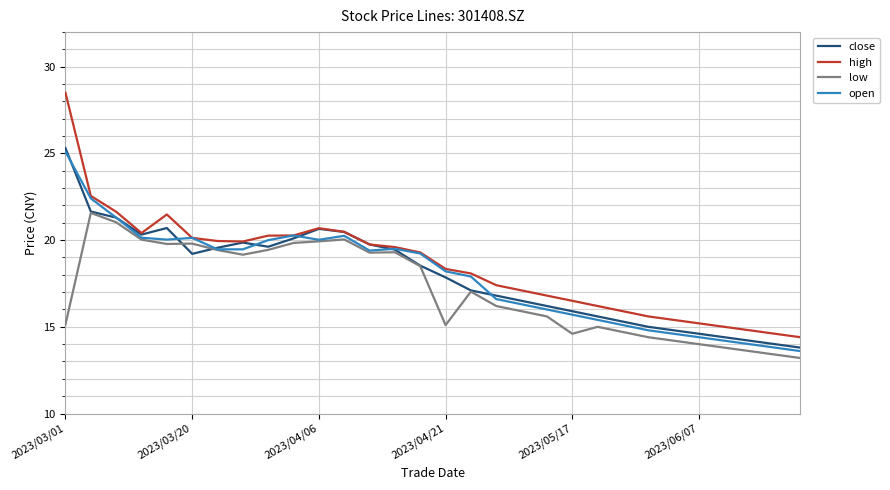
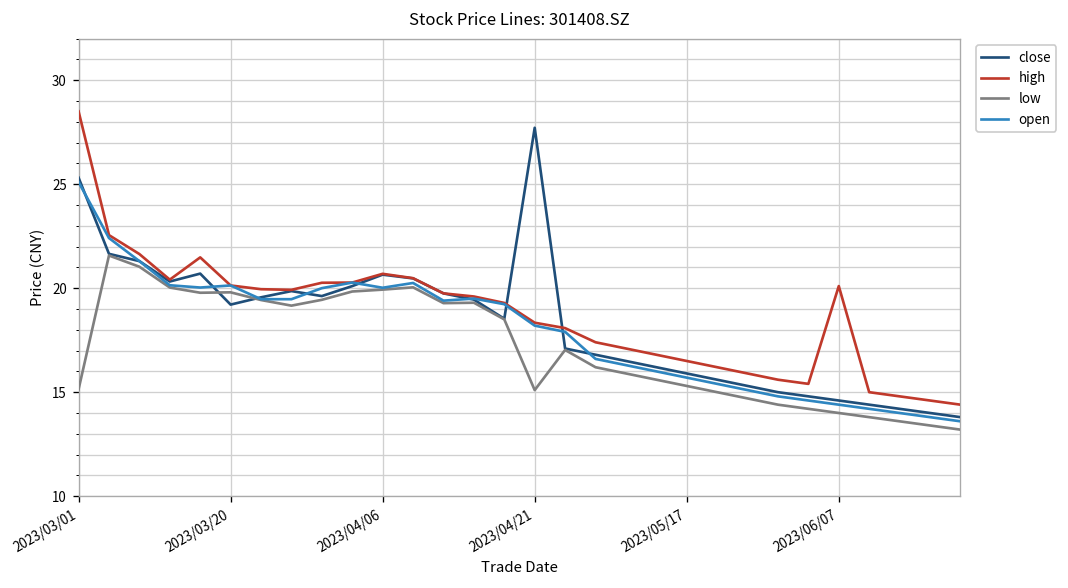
close, 2023/04/21: 17.9 -> 27.7
low, 2023/05/17: 14.6 -> 15.3
high, 2023/06/07: 15.2 -> 20.1
